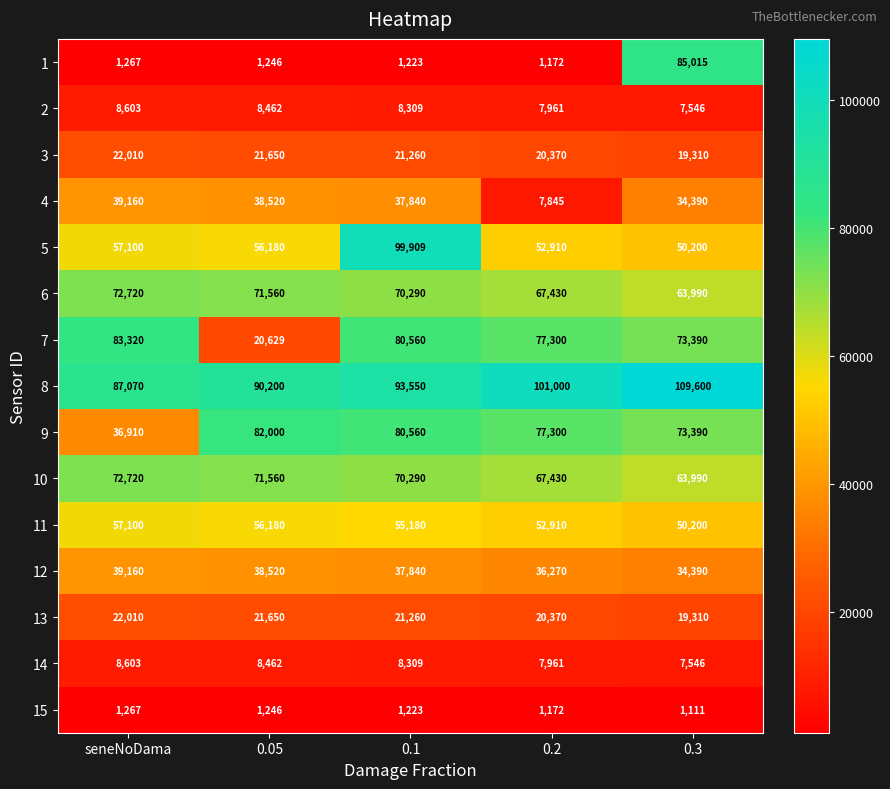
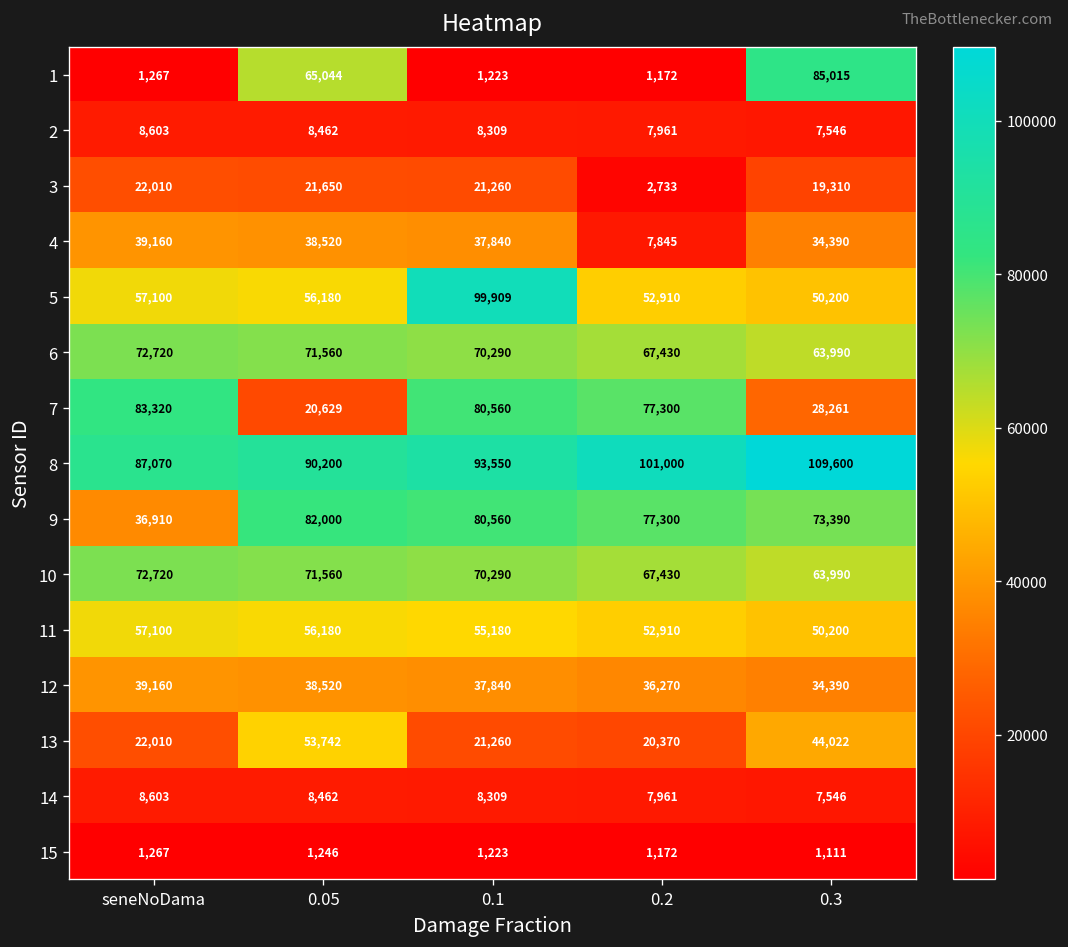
1, 0.05: 1,246 -> 65,044
3, 0.2: 20,370 -> 2,733
7, 0.3: 73,390 -> 28,261
13, 0.05: 21,650 -> 53,742
13, 0.3: 19,310 -> 44,022
